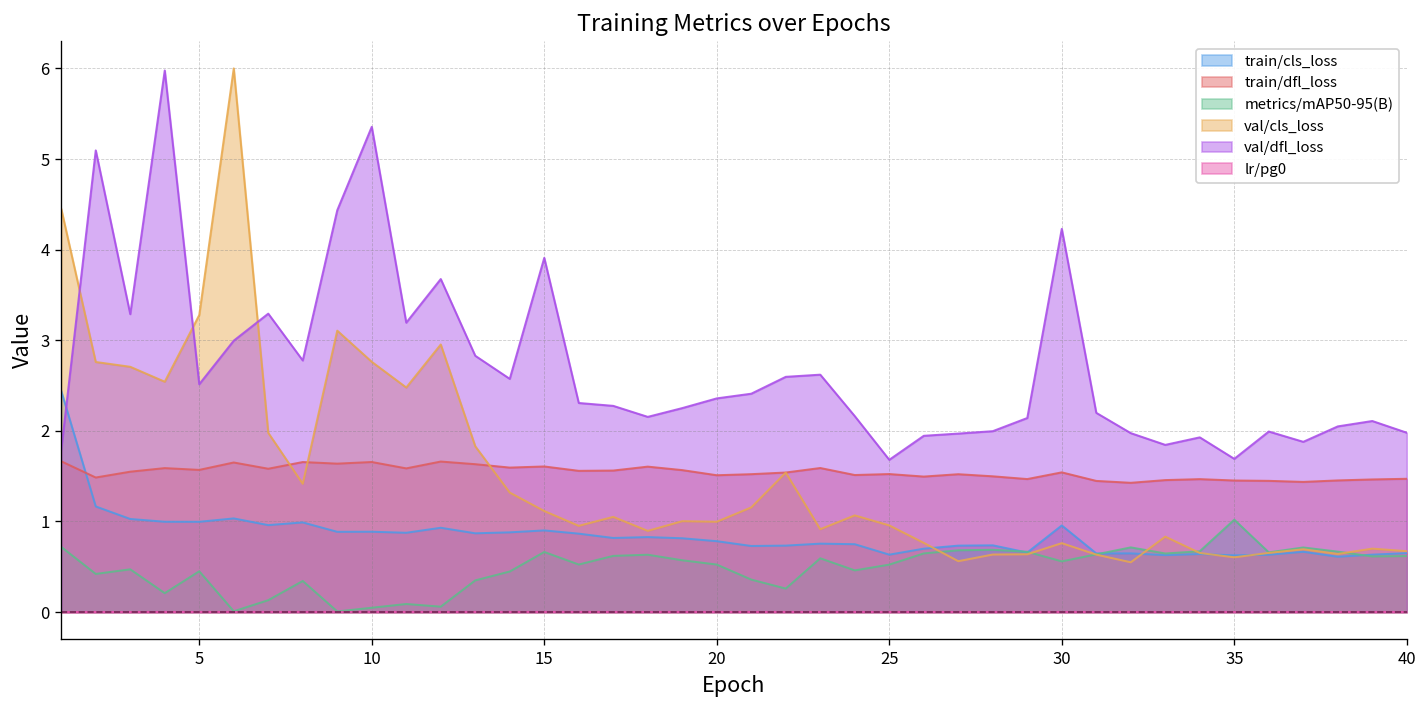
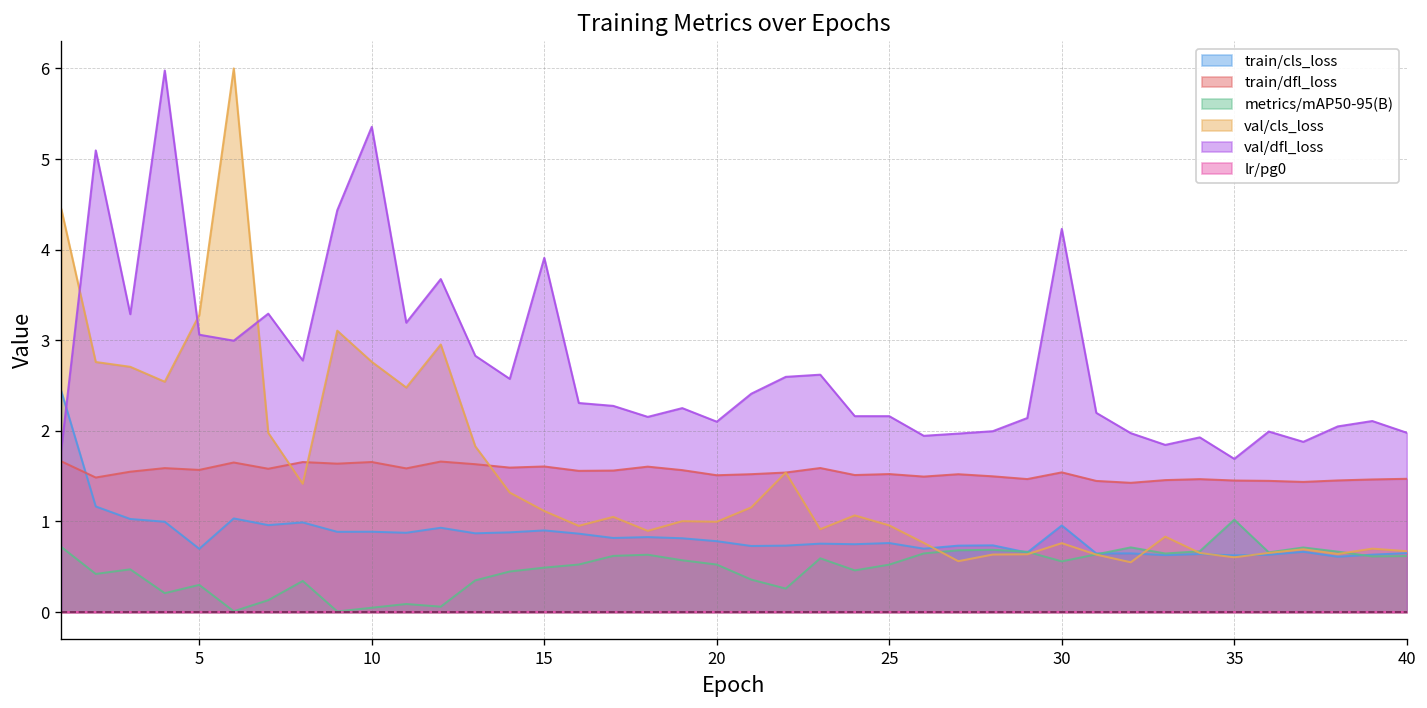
train/cls_loss, 5: 1.0 -> 0.7
metrics/mAP50-95(B), 5: 0.5 -> 0.3
val/dfl_loss, 5: 2.5 -> 3.1
metrics/mAP50-95(B), 15: 0.7 -> 0.5
val/dfl_loss, 20: 2.4 -> 2.1
train/cls_loss, 25: 0.6 -> 0.8
val/dfl_loss, 25: 1.7 -> 2.2
